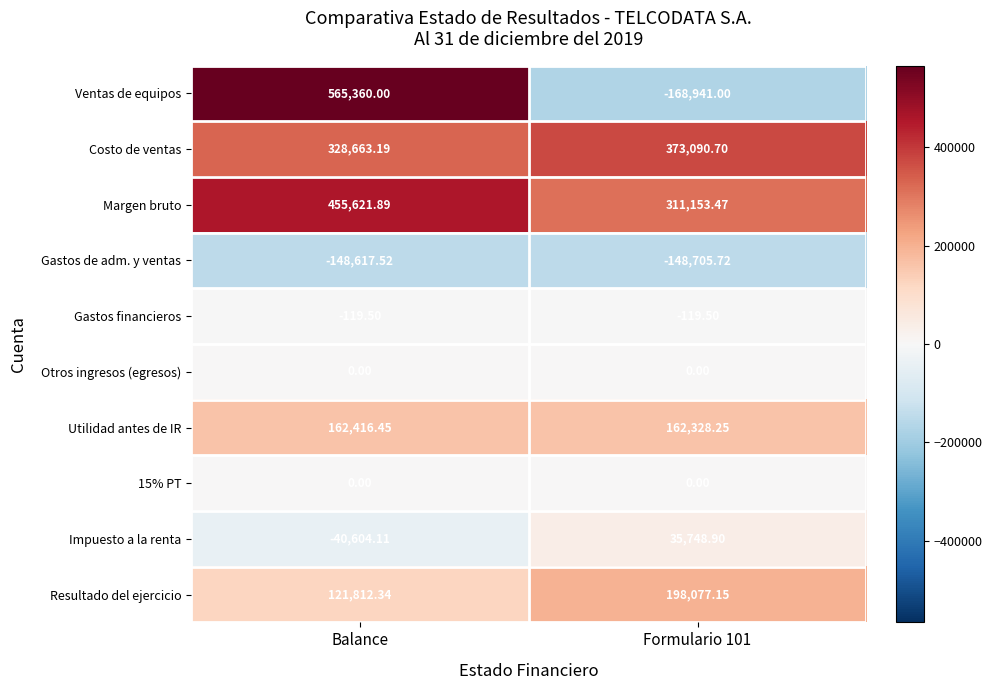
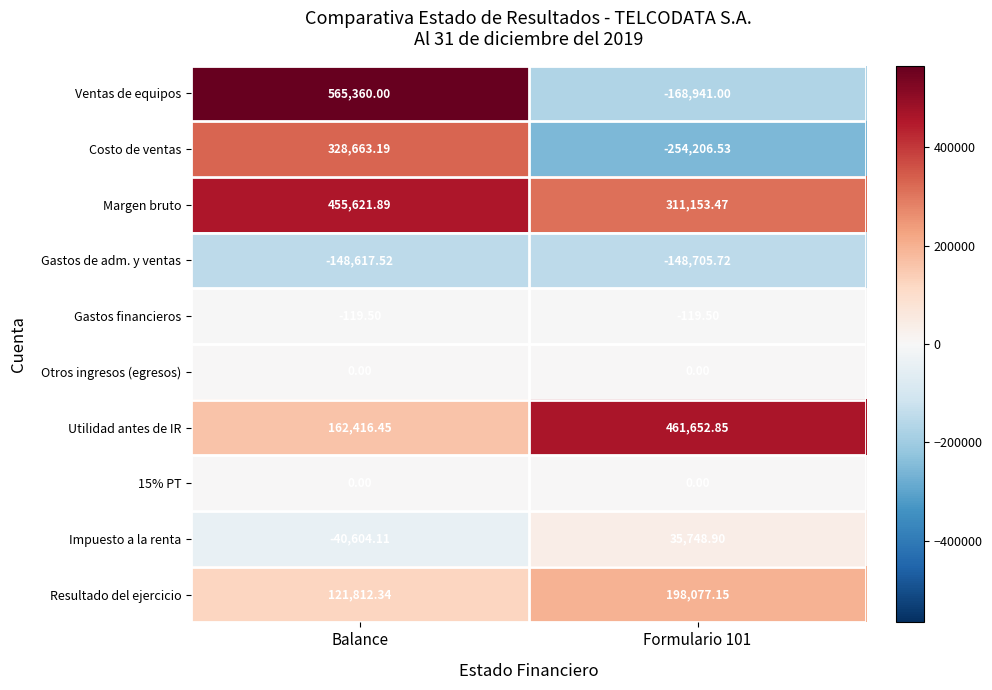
Costo de ventas, Formulario 101: 373,090.70 -> -254,206.53
Utilidad antes de IR, Formulario 101: 162,328.25 -> 461,652.85
